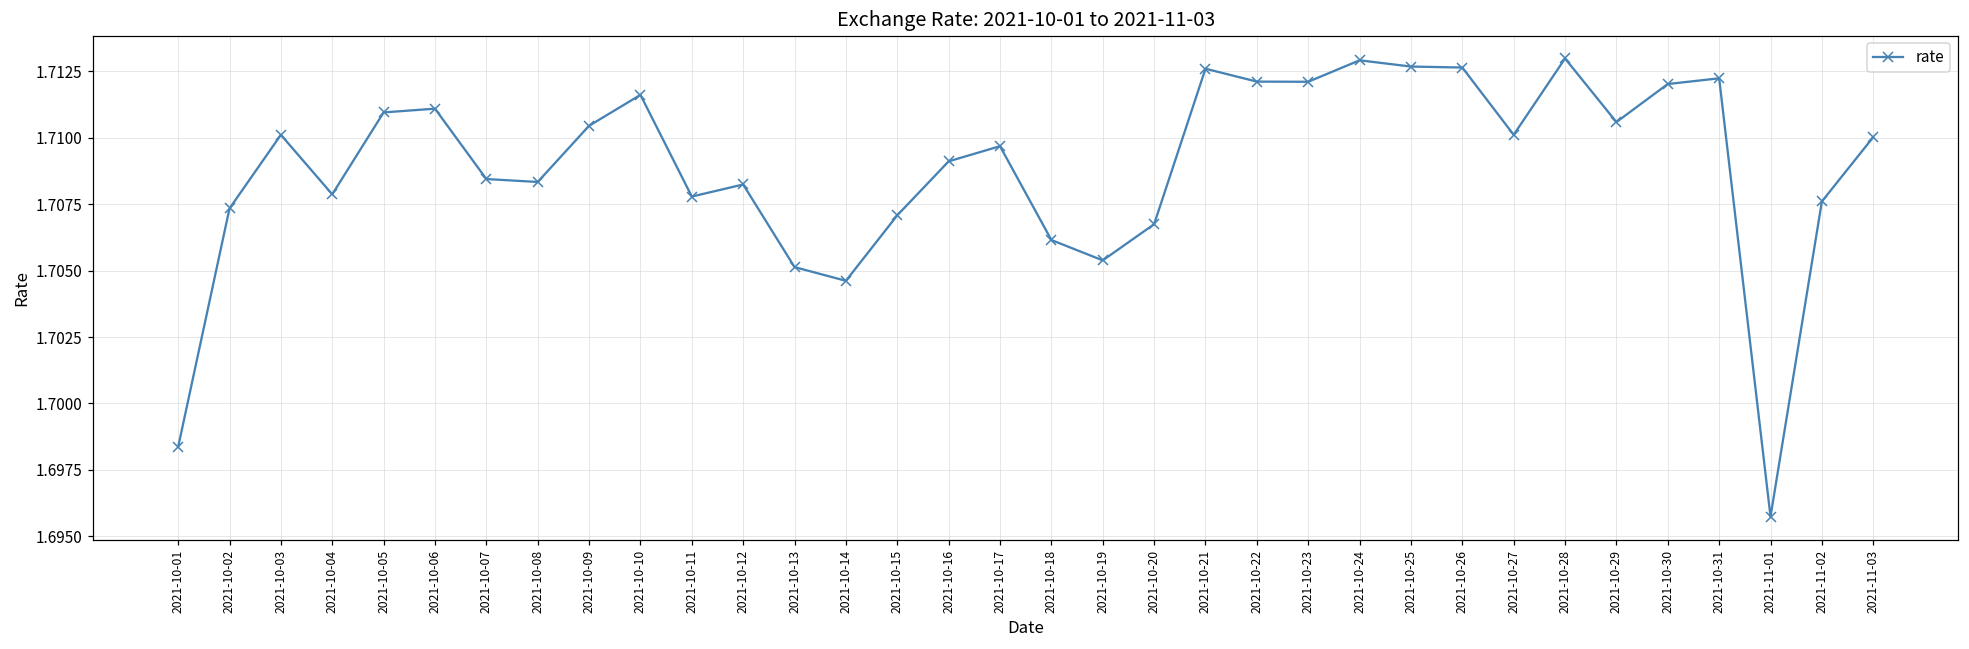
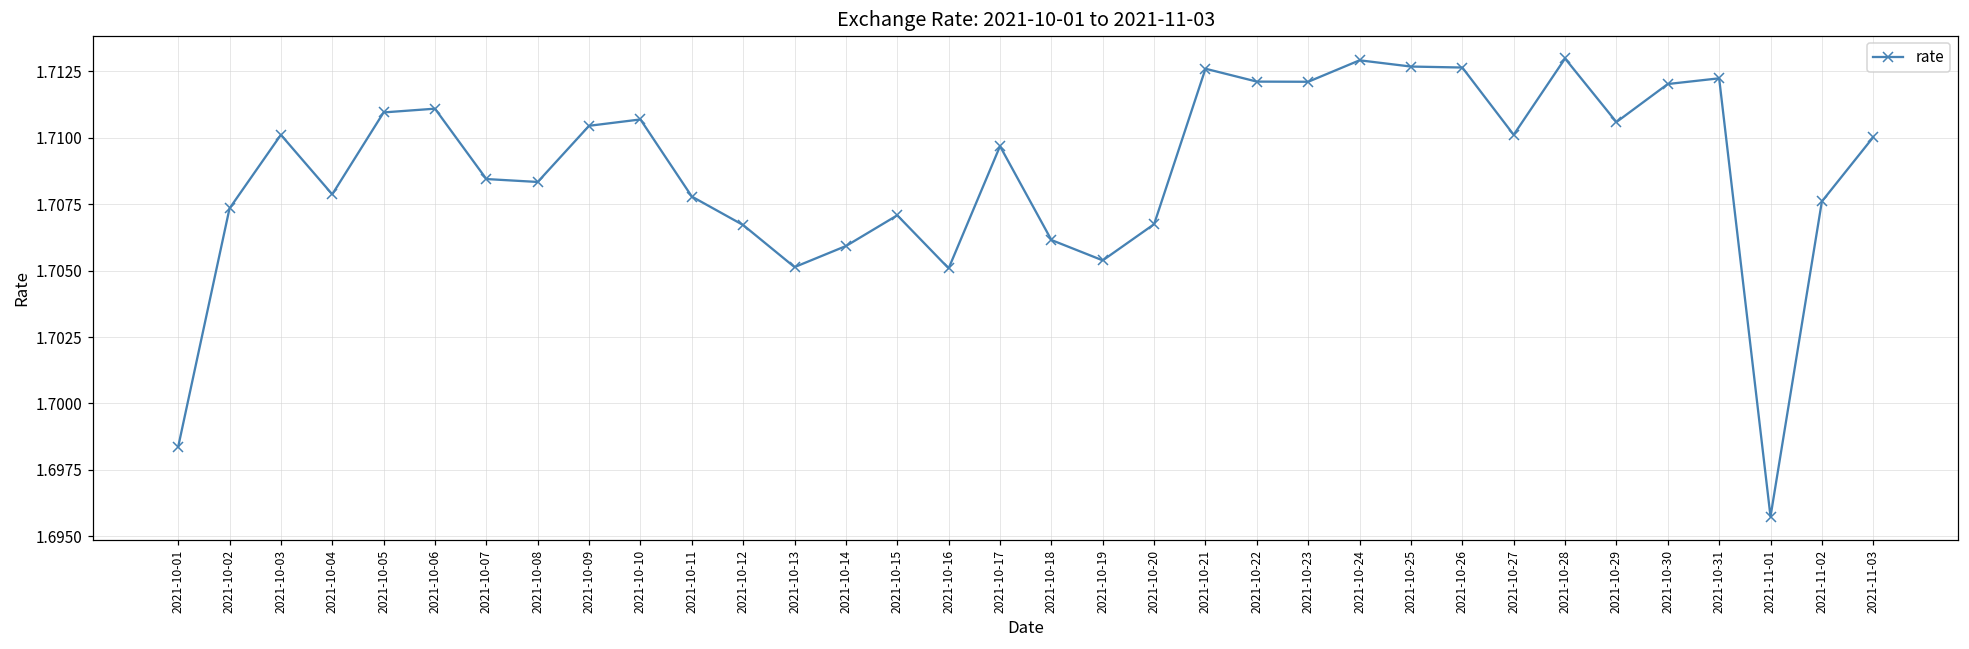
2021-10-10: 1.7116 -> 1.7107
2021-10-12: 1.7082 -> 1.7067
2021-10-14: 1.7046 -> 1.7059
2021-10-16: 1.7091 -> 1.7051
